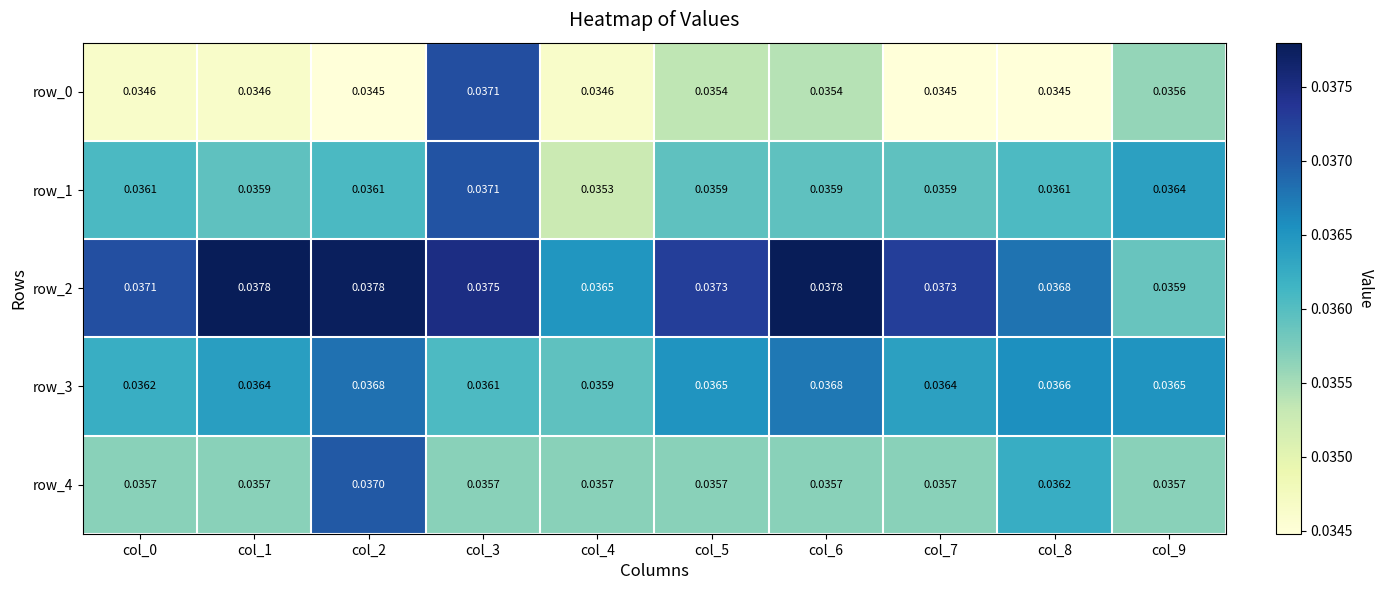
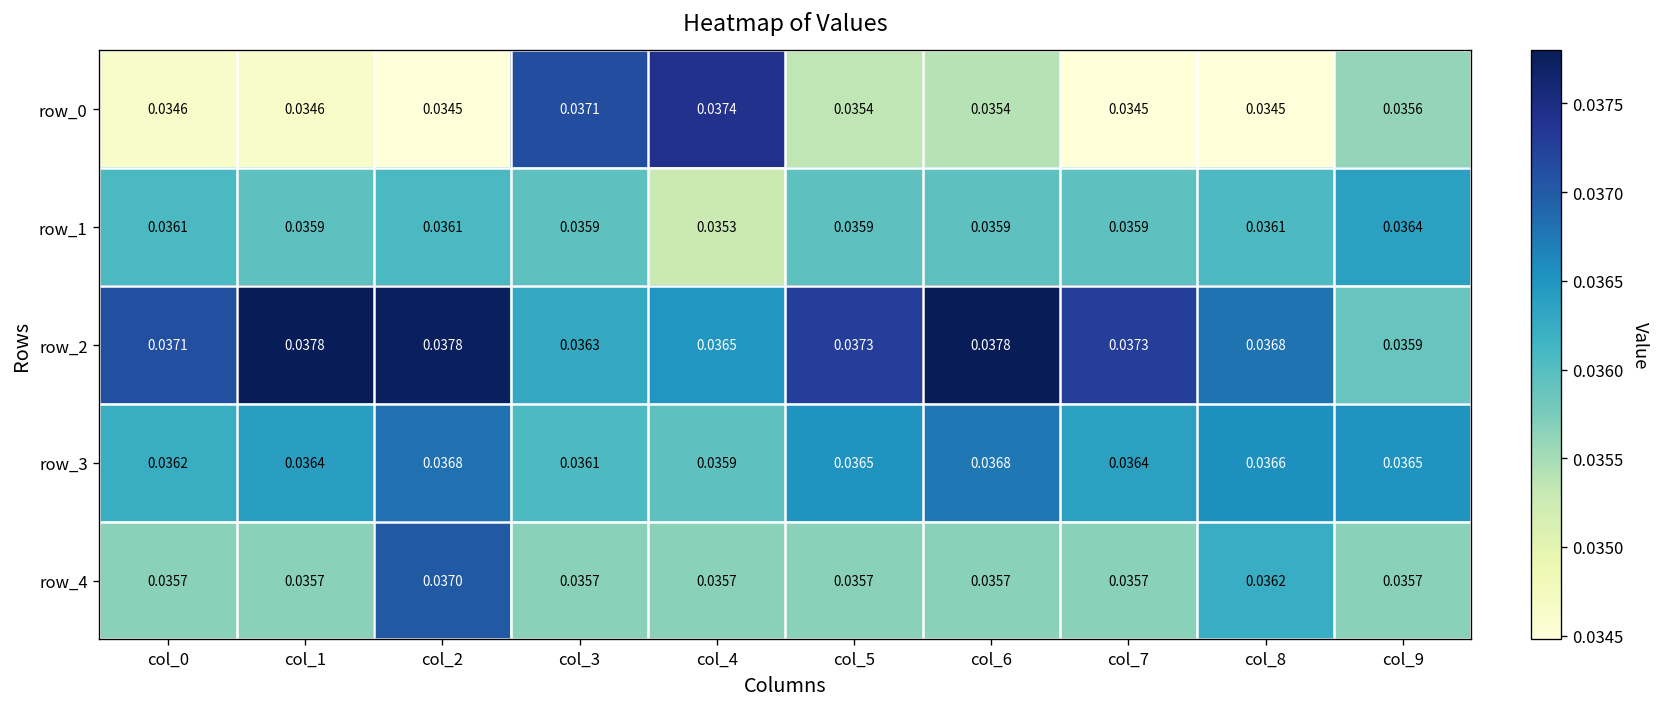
row_0, col_4: 0.0346 -> 0.0374
row_1, col_3: 0.0371 -> 0.0359
row_2, col_3: 0.0375 -> 0.0363
